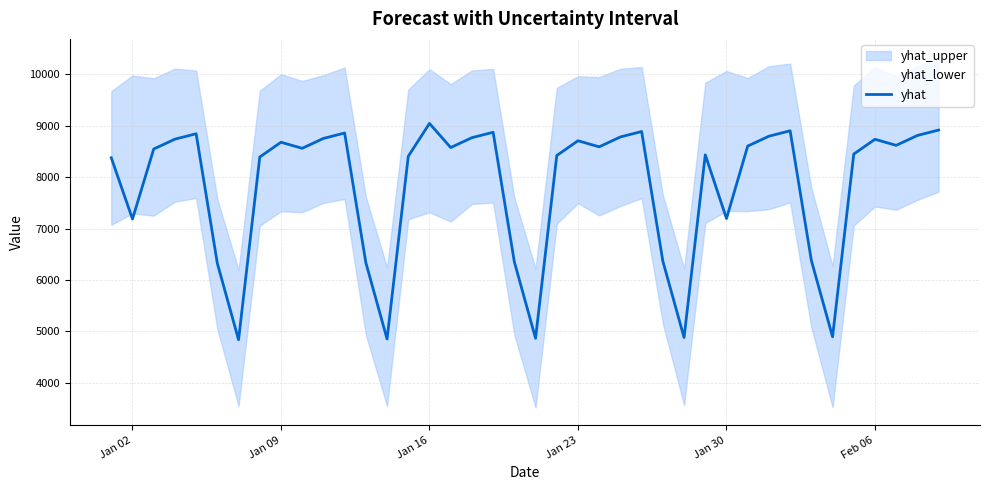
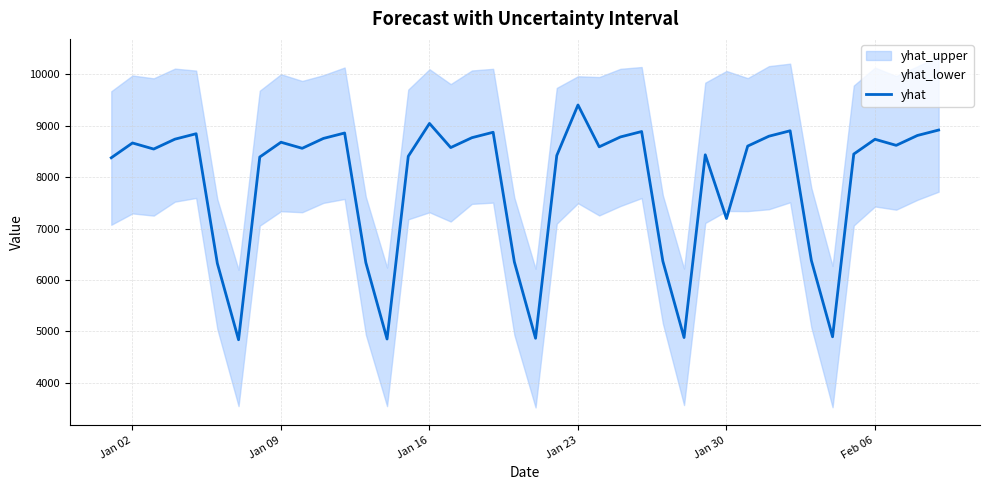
yhat, Jan 02: 7200 -> 8700
yhat, Jan 23: 8700 -> 9400
